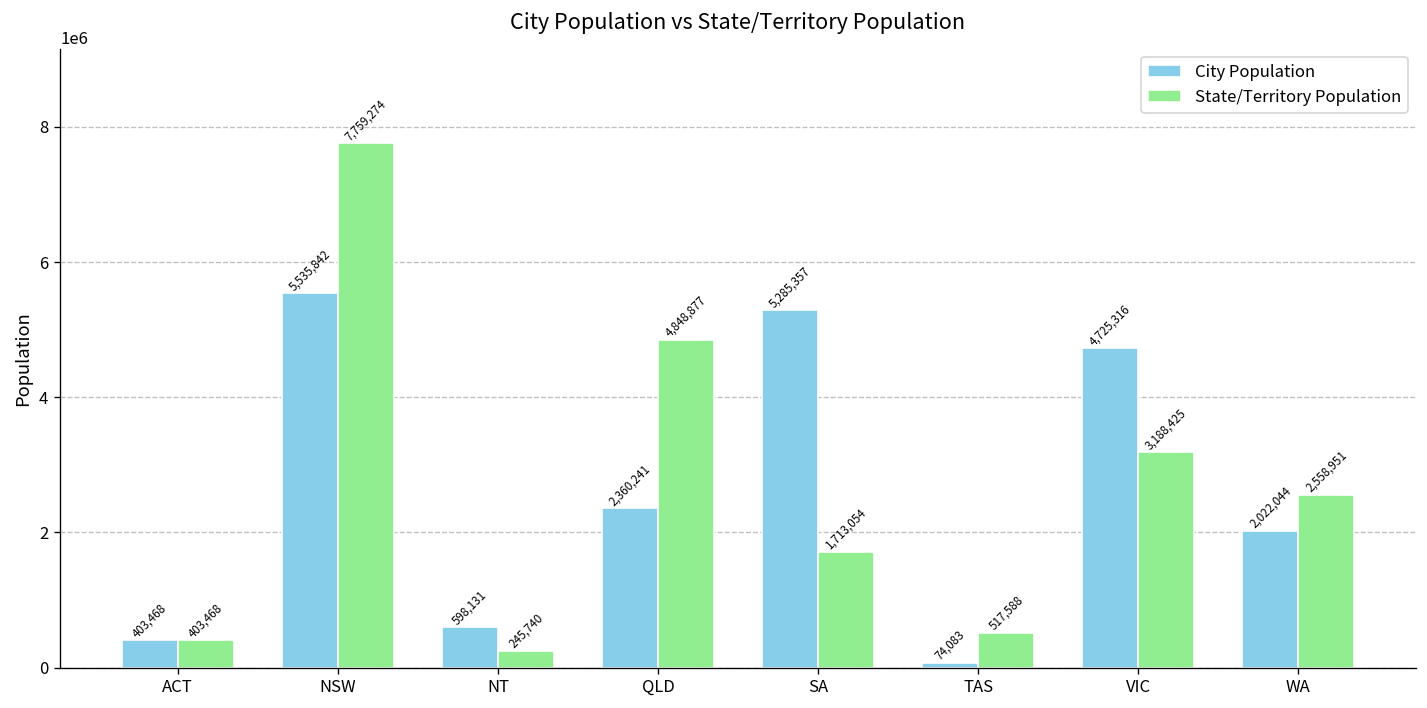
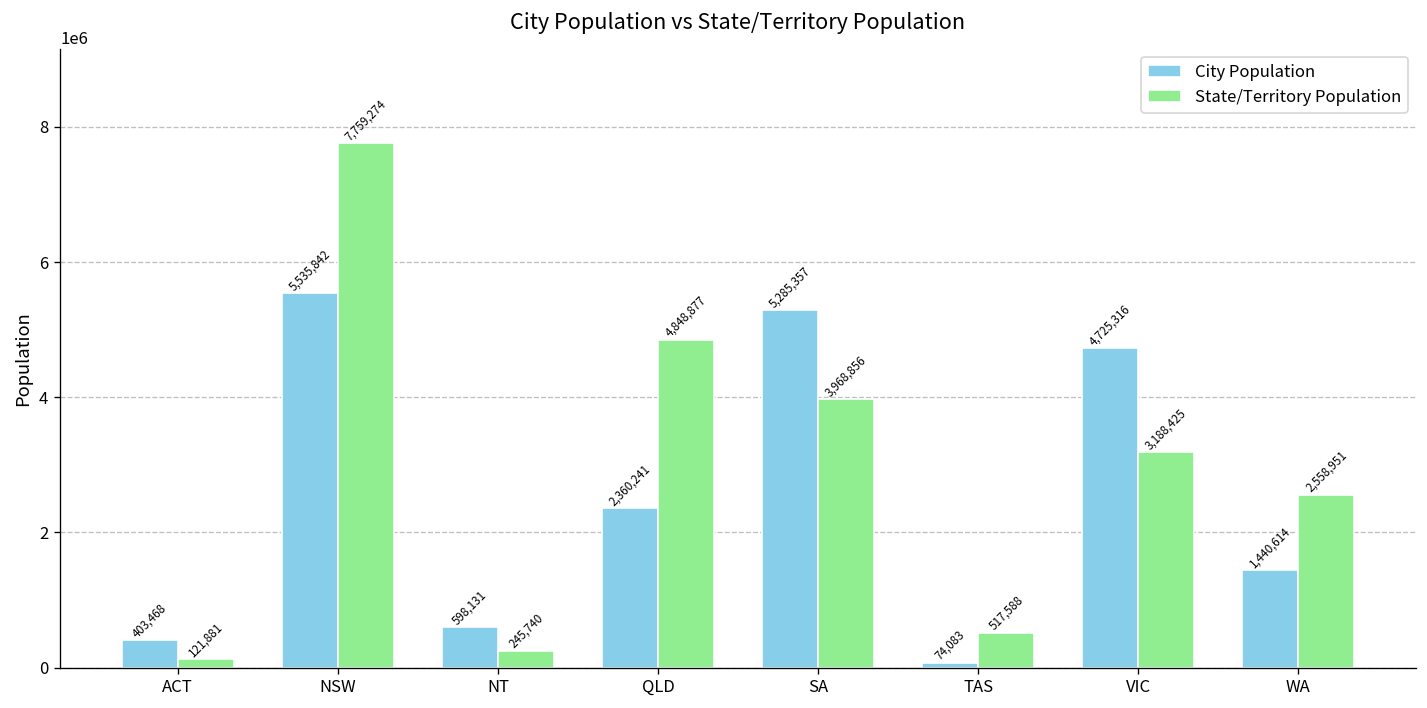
State/Territory Population, ACT: 403,468 -> 121,881
State/Territory Population, SA: 1,713,054 -> 3,968,856
City Population, WA: 2,022,044 -> 1,440,614
